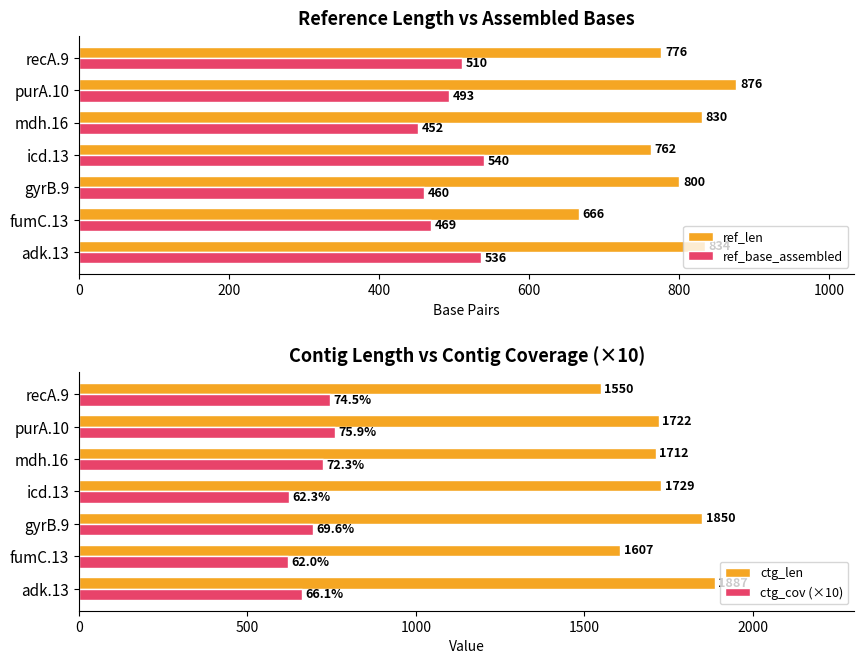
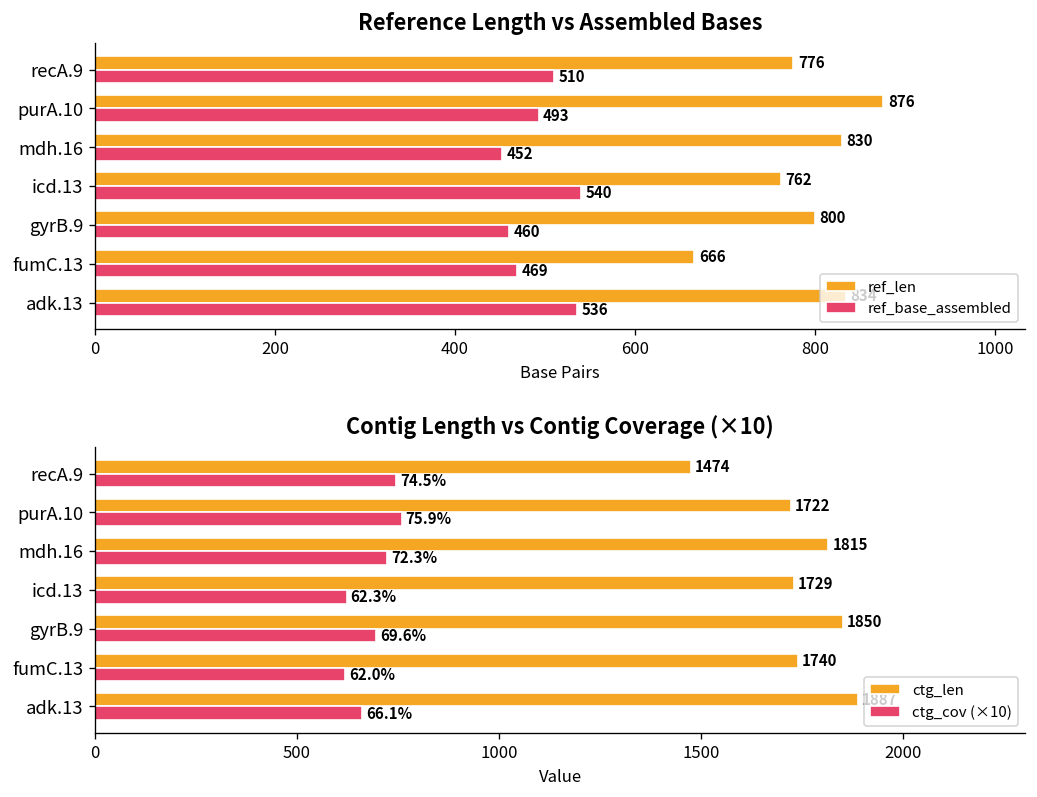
Contig Length vs Contig Coverage (×10), ctg_len, recA.9: 1550 -> 1474
Contig Length vs Contig Coverage (×10), ctg_len, mdh.16: 1712 -> 1815
Contig Length vs Contig Coverage (×10), ctg_len, fumC.13: 1607 -> 1740
